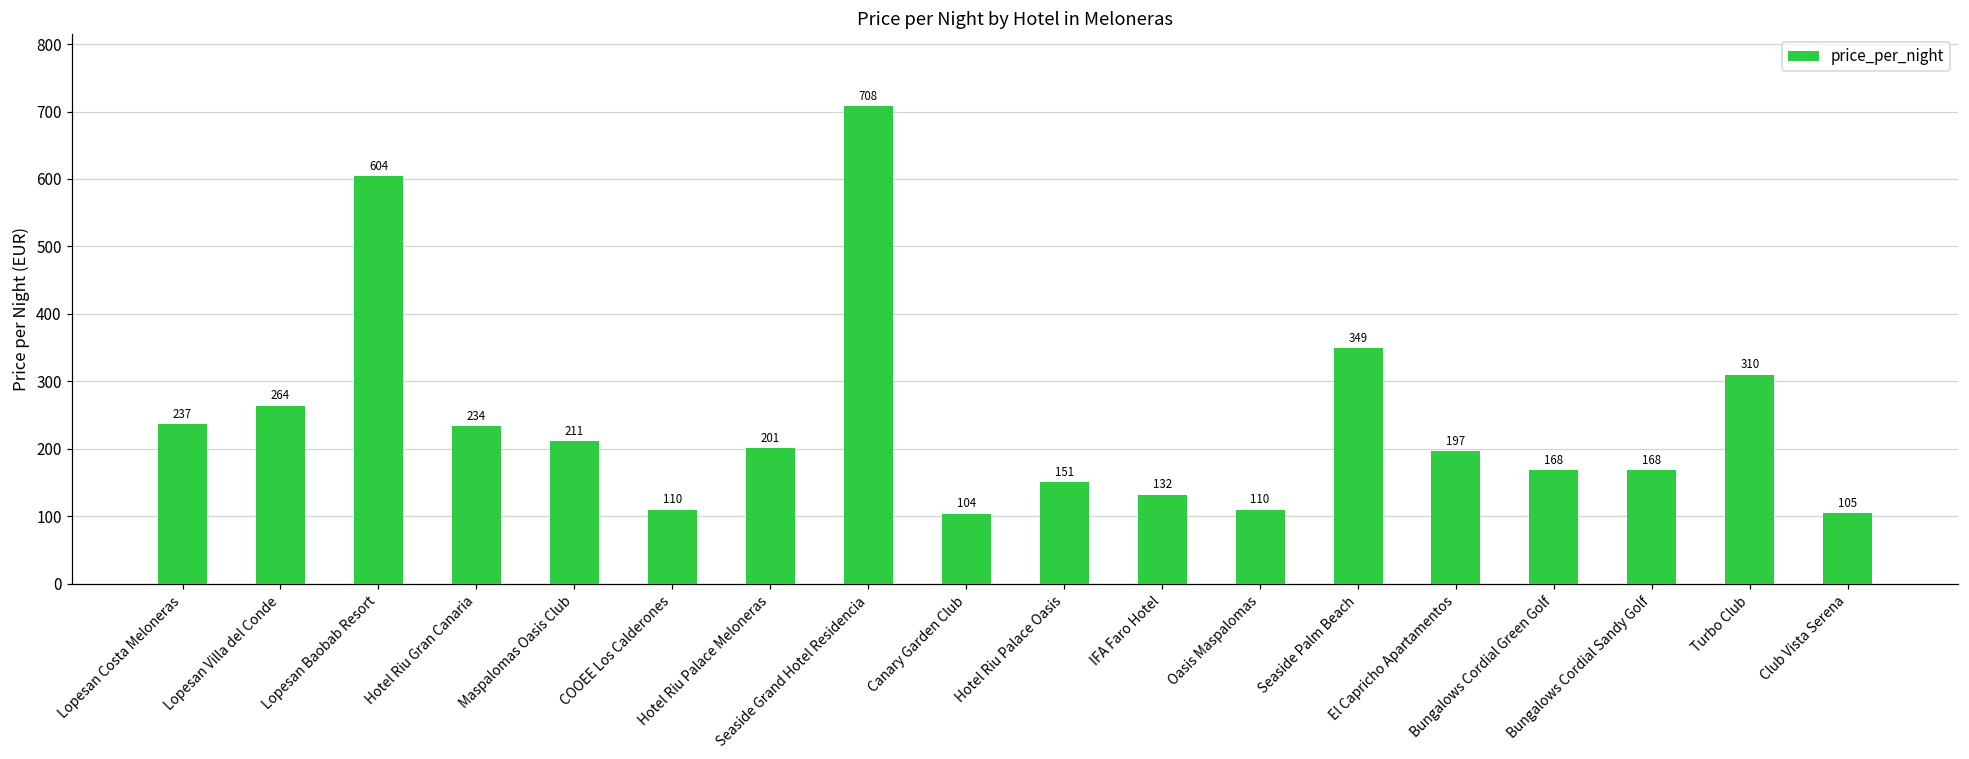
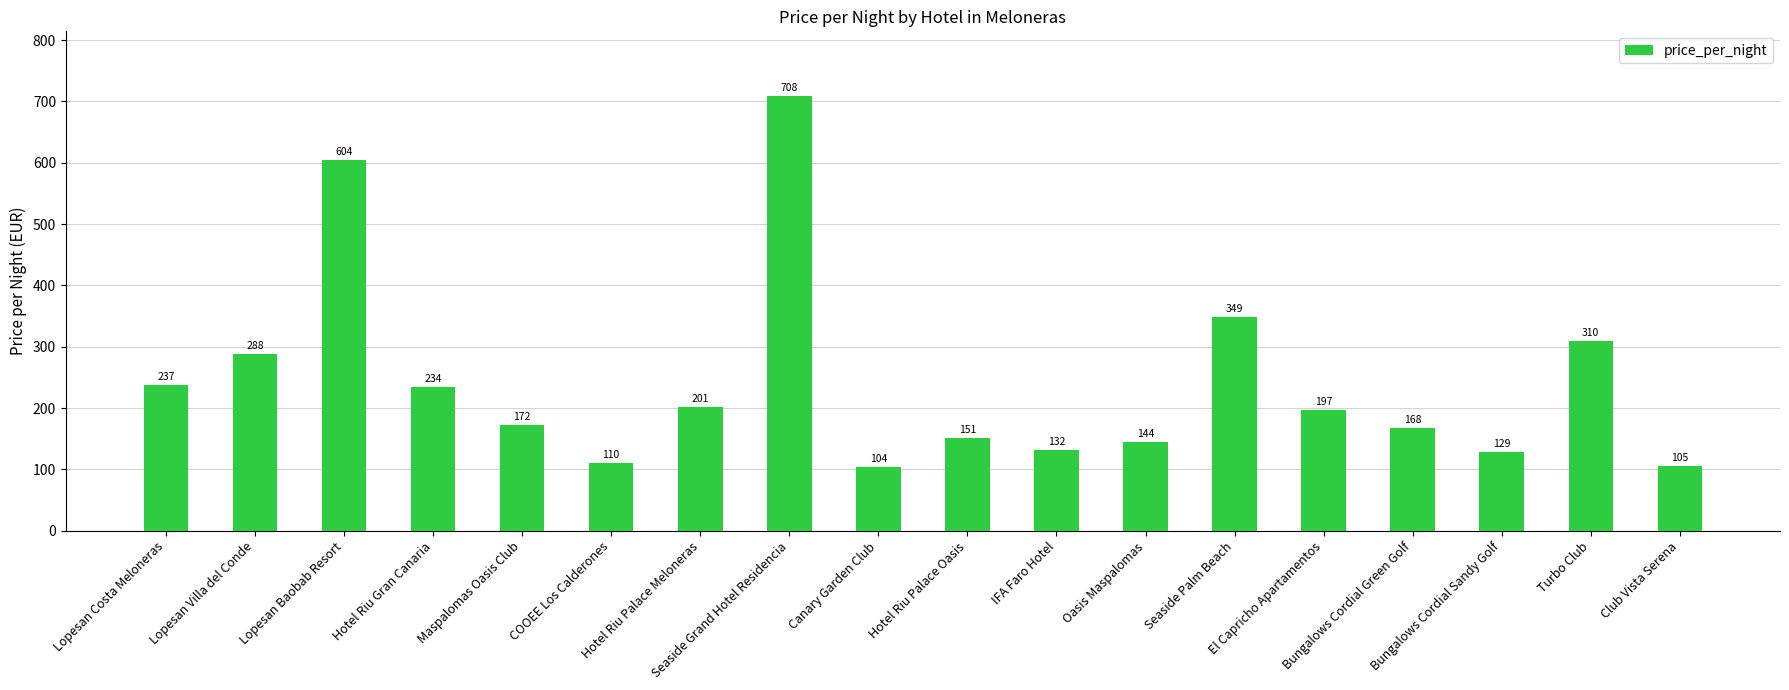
Lopesan Villa del Conde: 264 -> 288
Maspalomas Oasis Club: 211 -> 172
Oasis Maspalomas: 110 -> 144
Bungalows Cordial Sandy Golf: 168 -> 129
